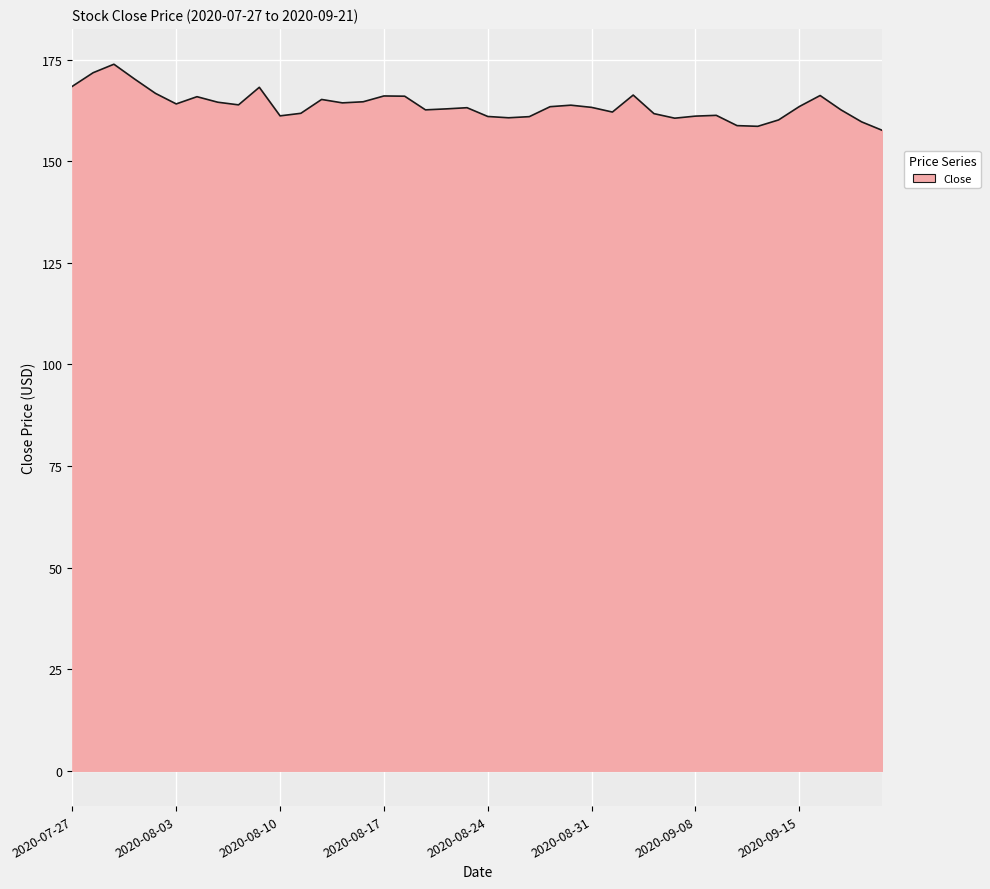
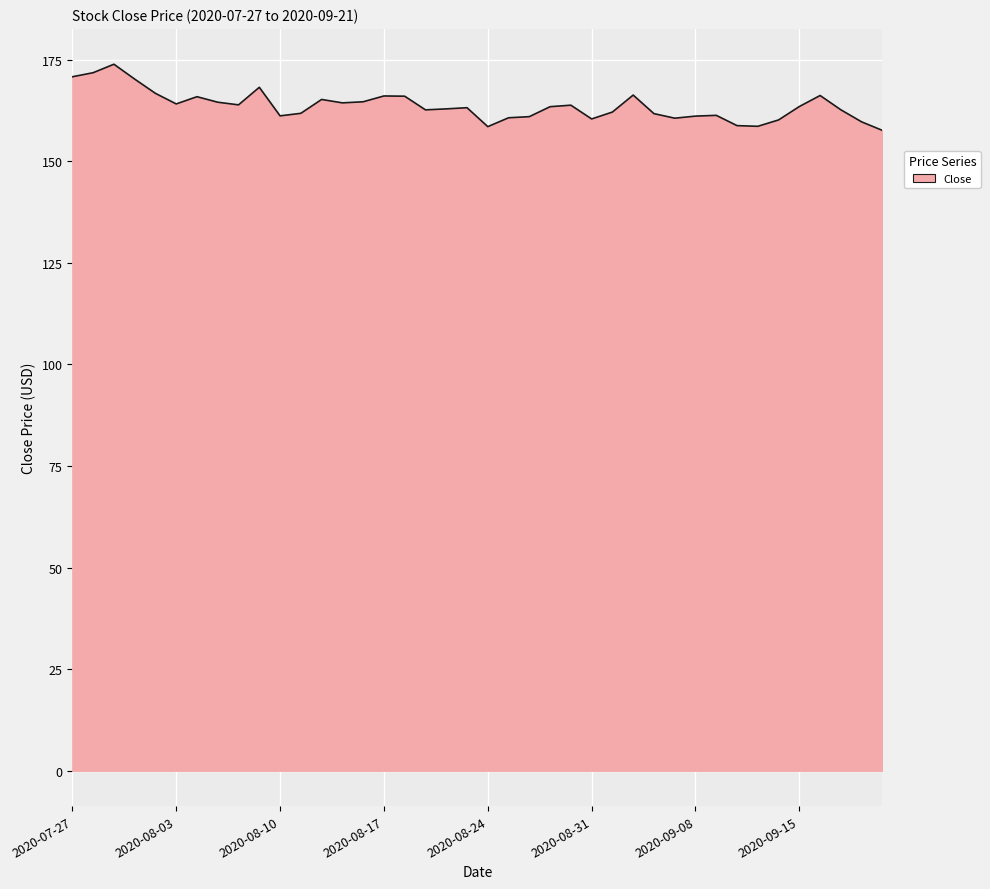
2020-07-27: 168 -> 171
2020-08-24: 161 -> 159
2020-08-31: 163 -> 160
